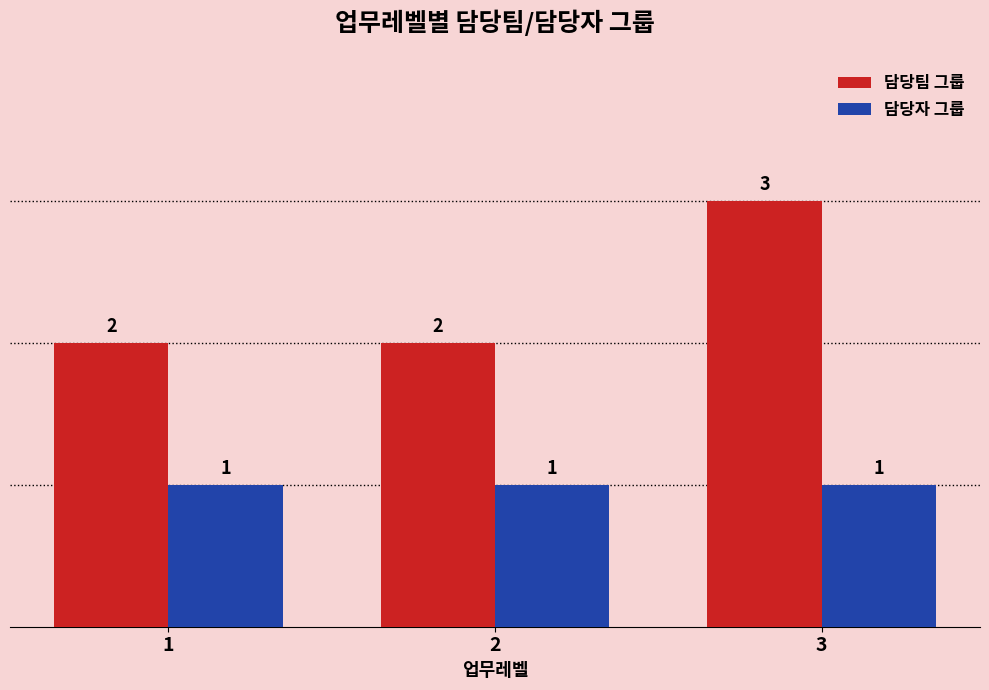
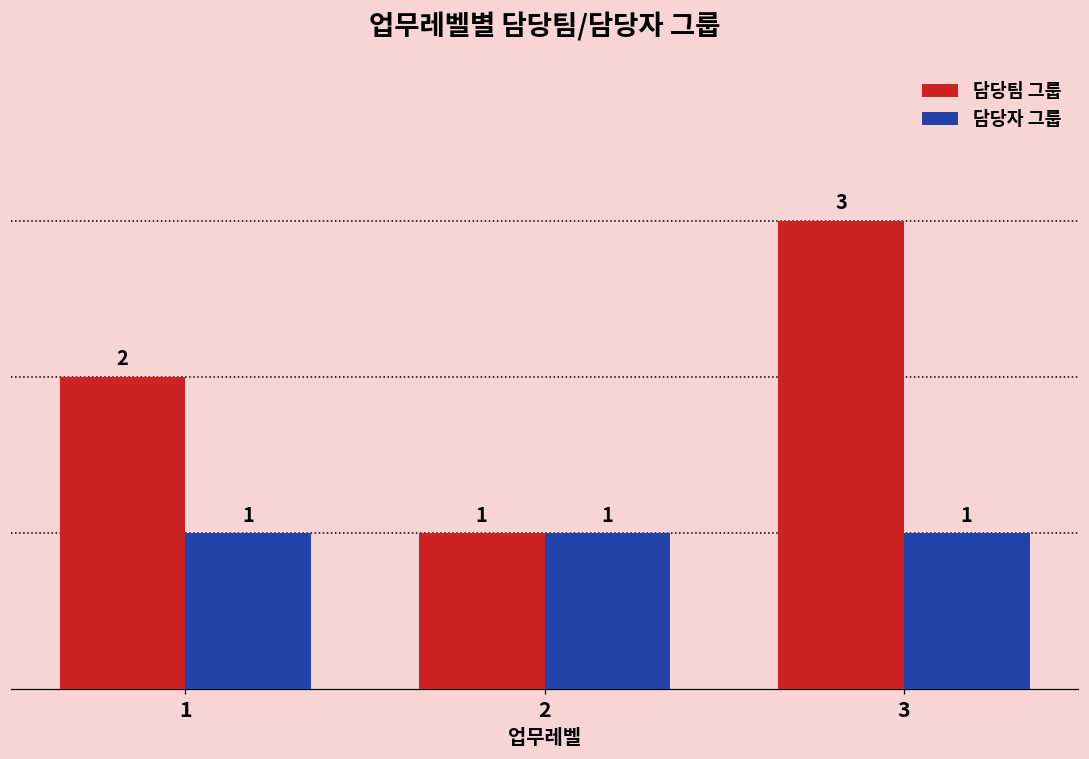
담당팀 그룹, 2: 2 -> 1
